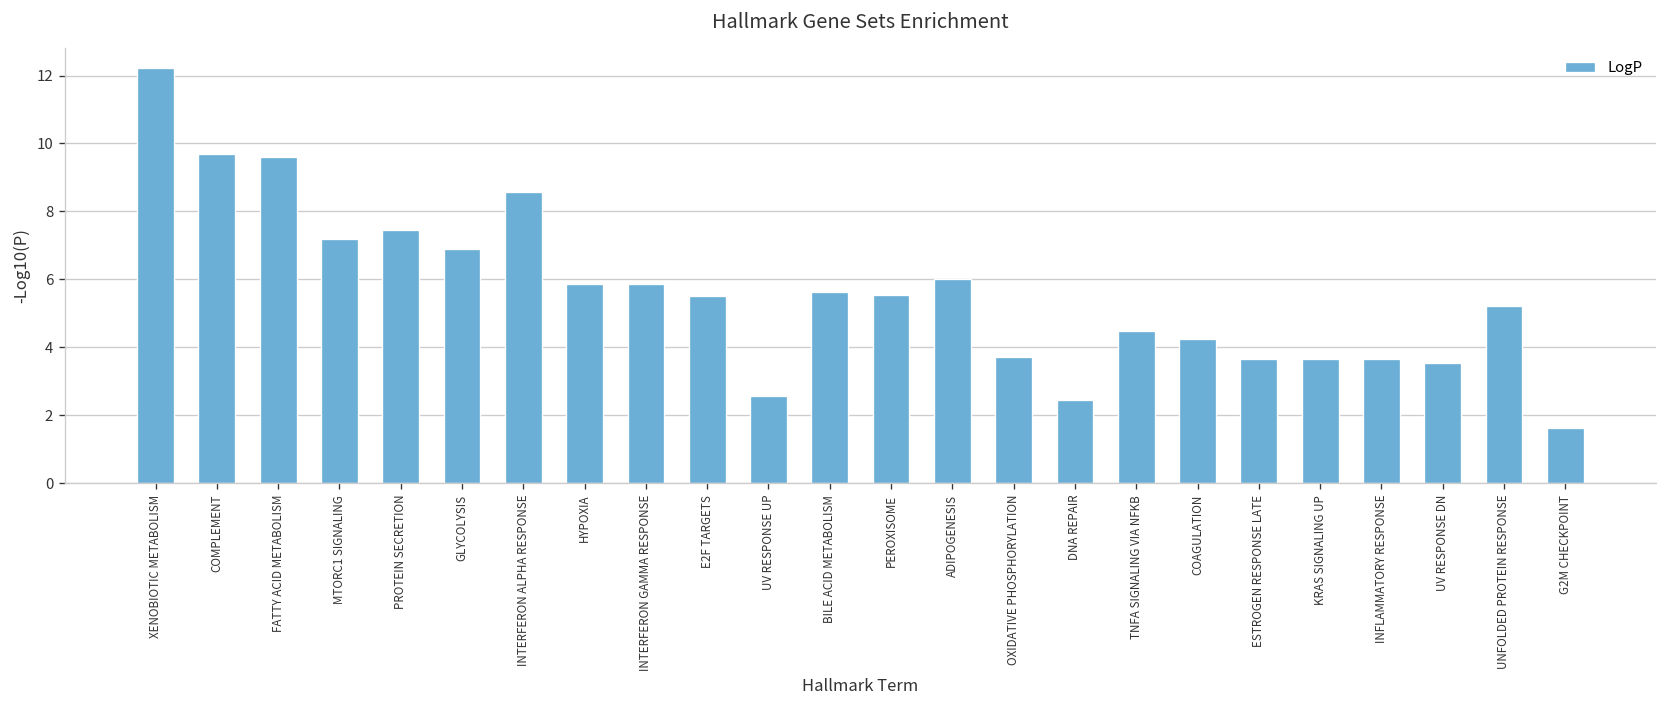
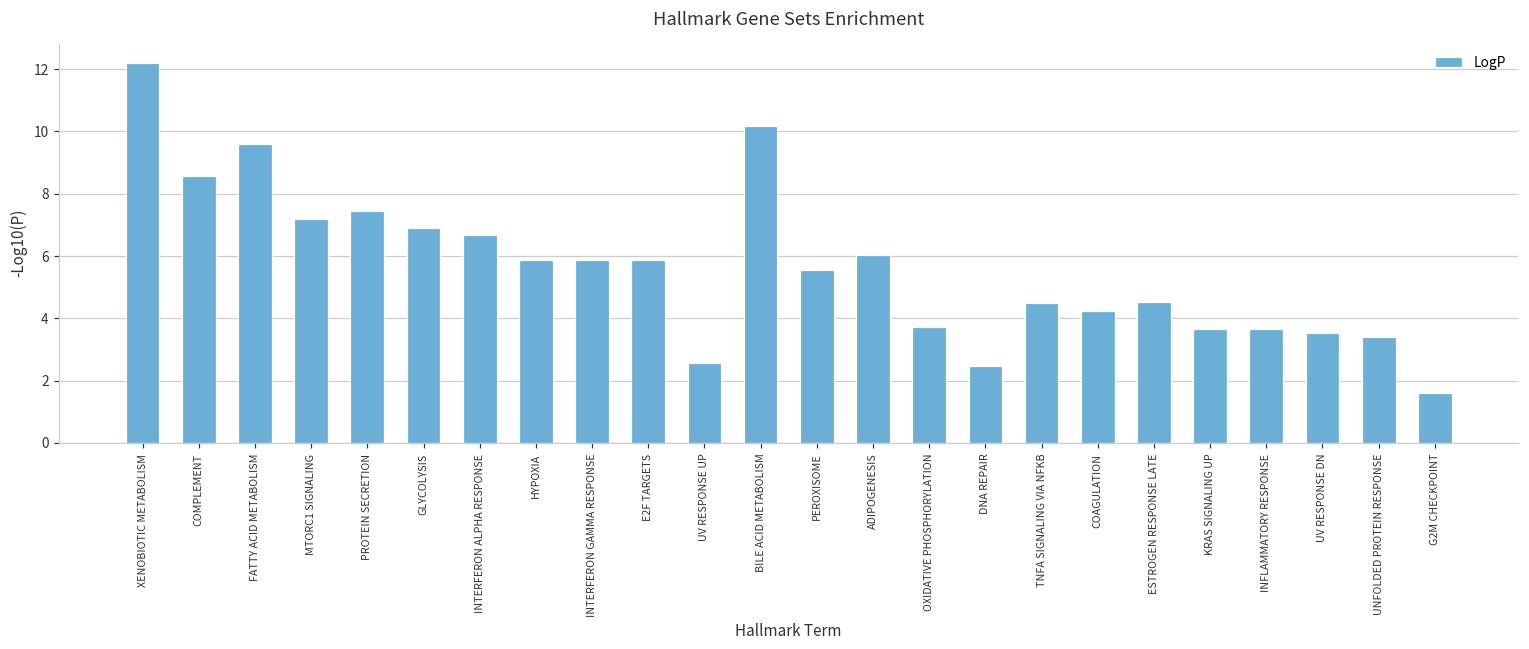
COMPLEMENT: 9.7 -> 8.6
INTERFERON ALPHA RESPONSE: 8.6 -> 6.7
E2F TARGETS: 5.5 -> 5.9
BILE ACID METABOLISM: 5.6 -> 10.2
ESTROGEN RESPONSE LATE: 3.6 -> 4.5
UNFOLDED PROTEIN RESPONSE: 5.2 -> 3.4
